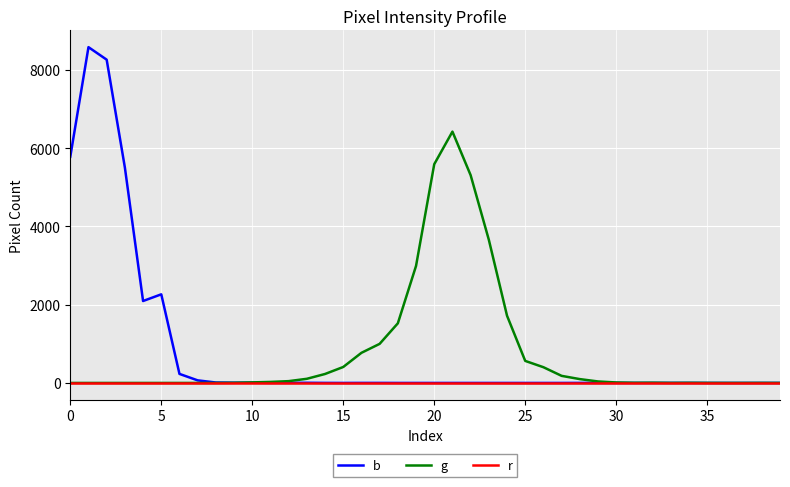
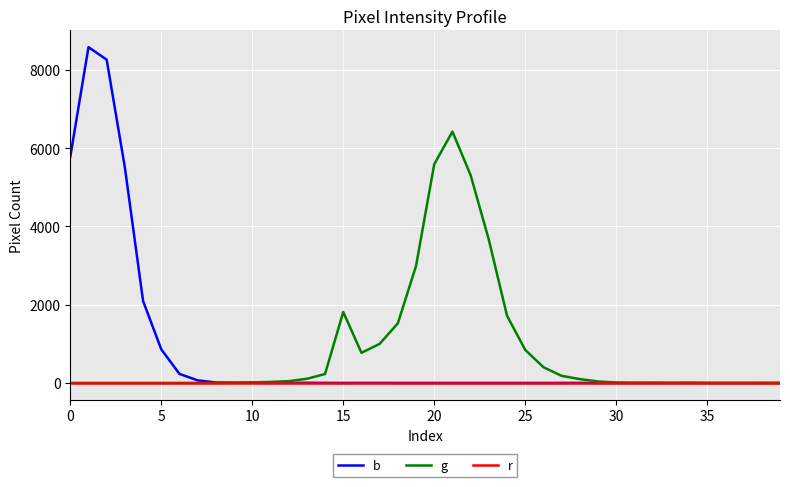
b, 5: 2300 -> 900
g, 15: 400 -> 1800
g, 25: 600 -> 800
